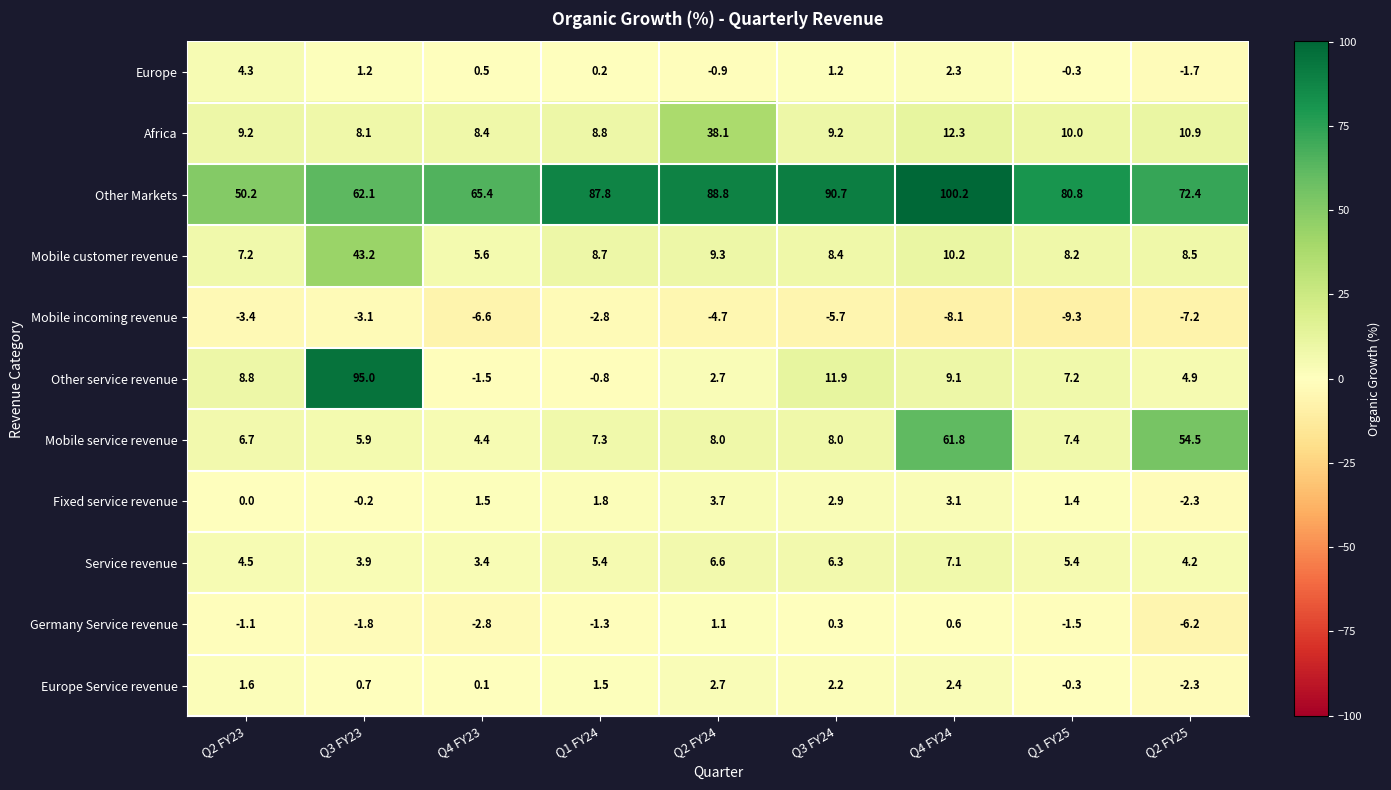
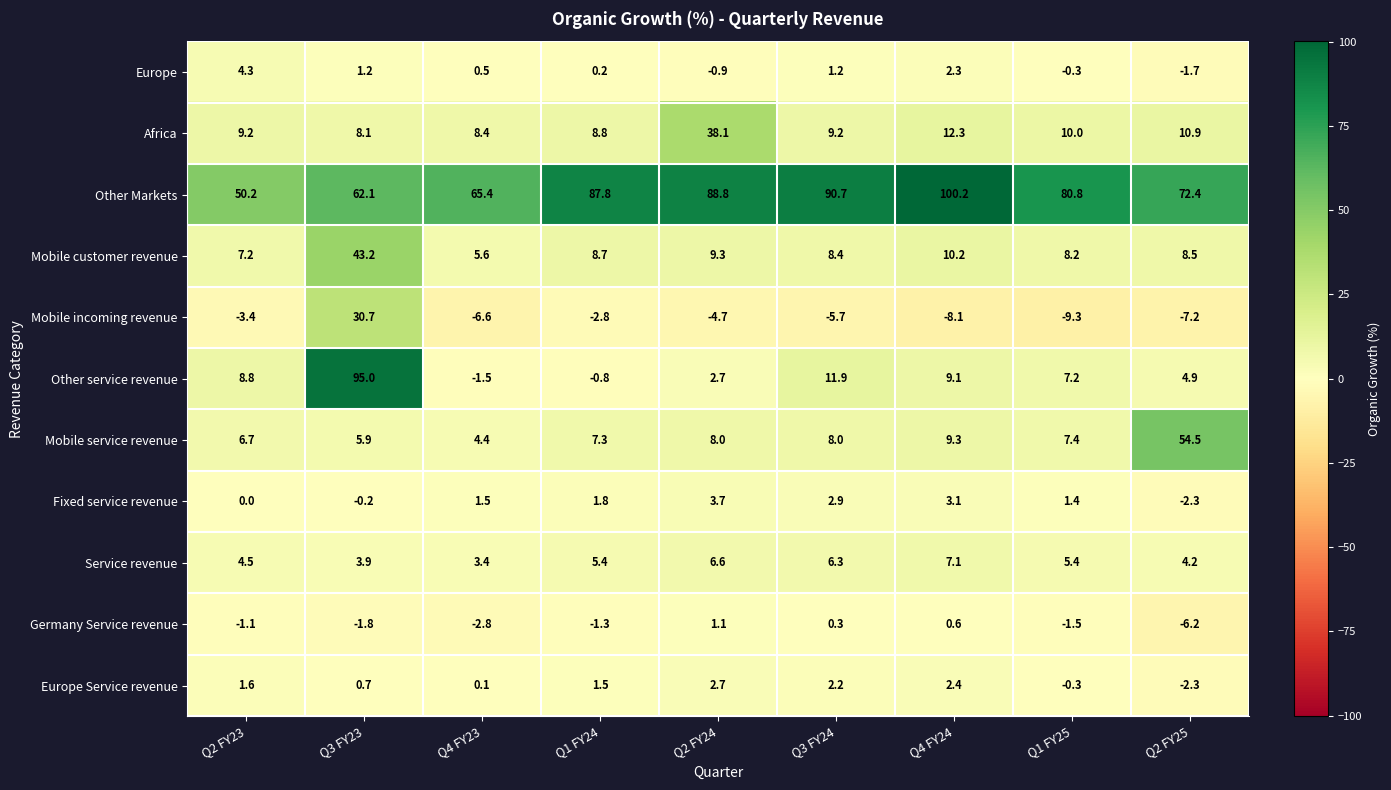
Mobile incoming revenue, Q3 FY23: -3.1 -> 30.7
Mobile service revenue, Q4 FY24: 61.8 -> 9.3
